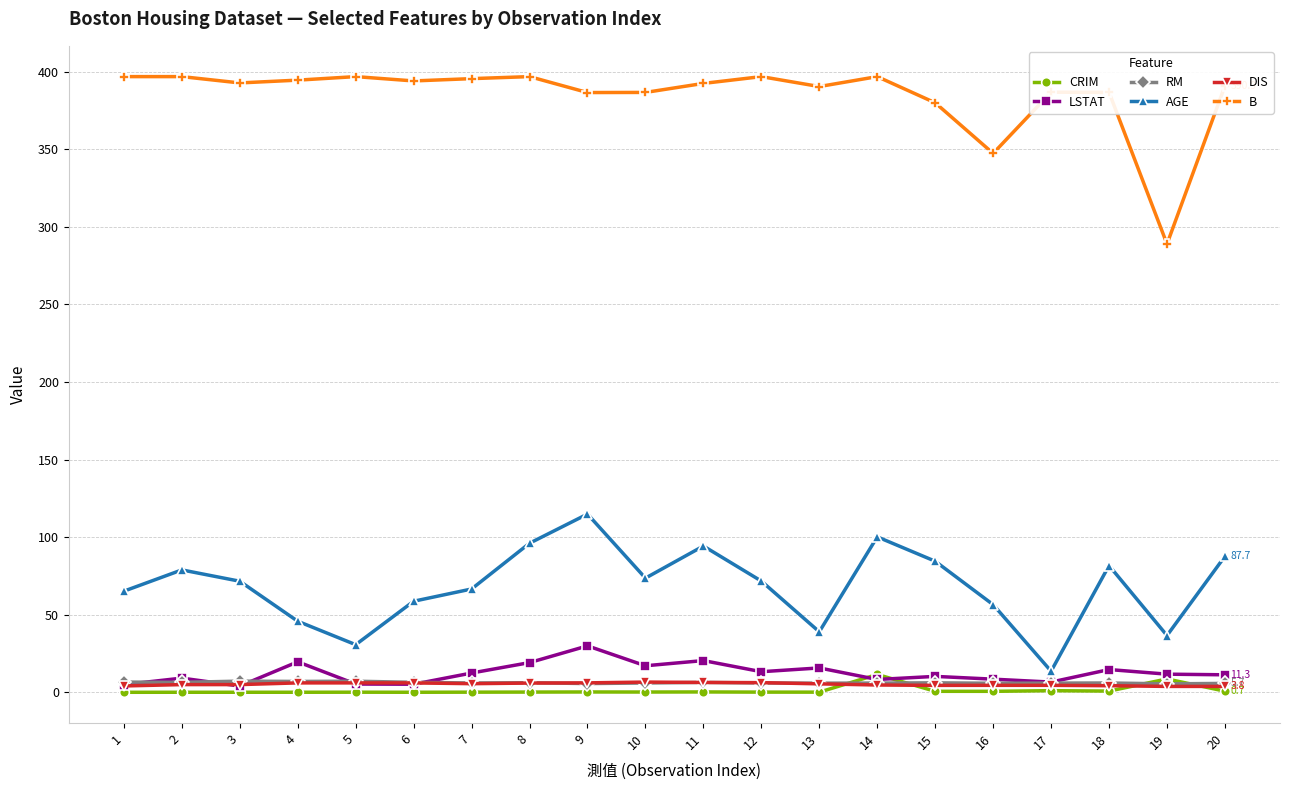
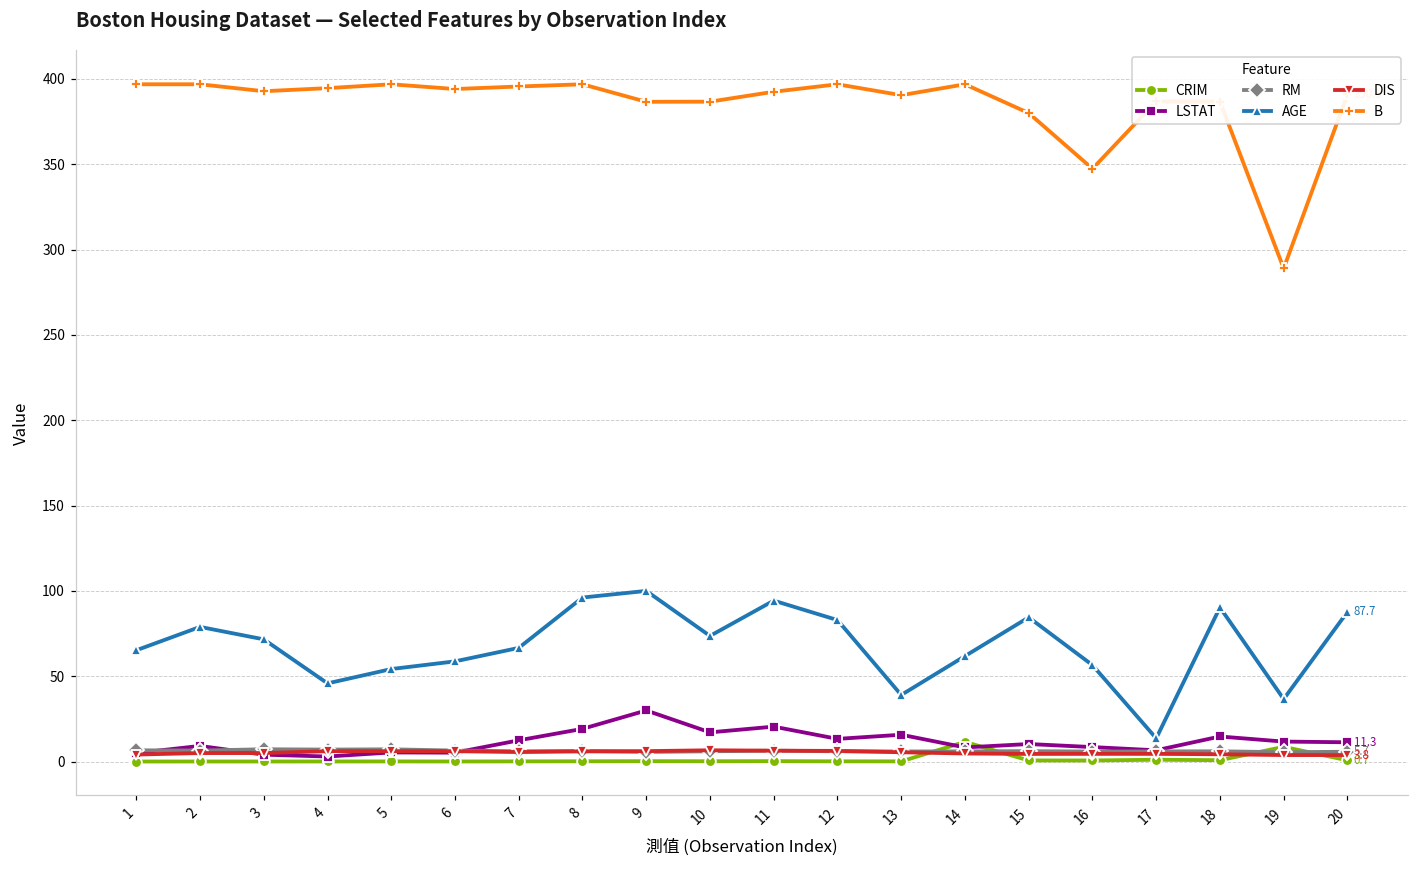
LSTAT, 4: 20 -> 3
AGE, 5: 31 -> 54
AGE, 9: 115 -> 100
AGE, 12: 72 -> 83
AGE, 14: 100 -> 62
AGE, 18: 82 -> 90
